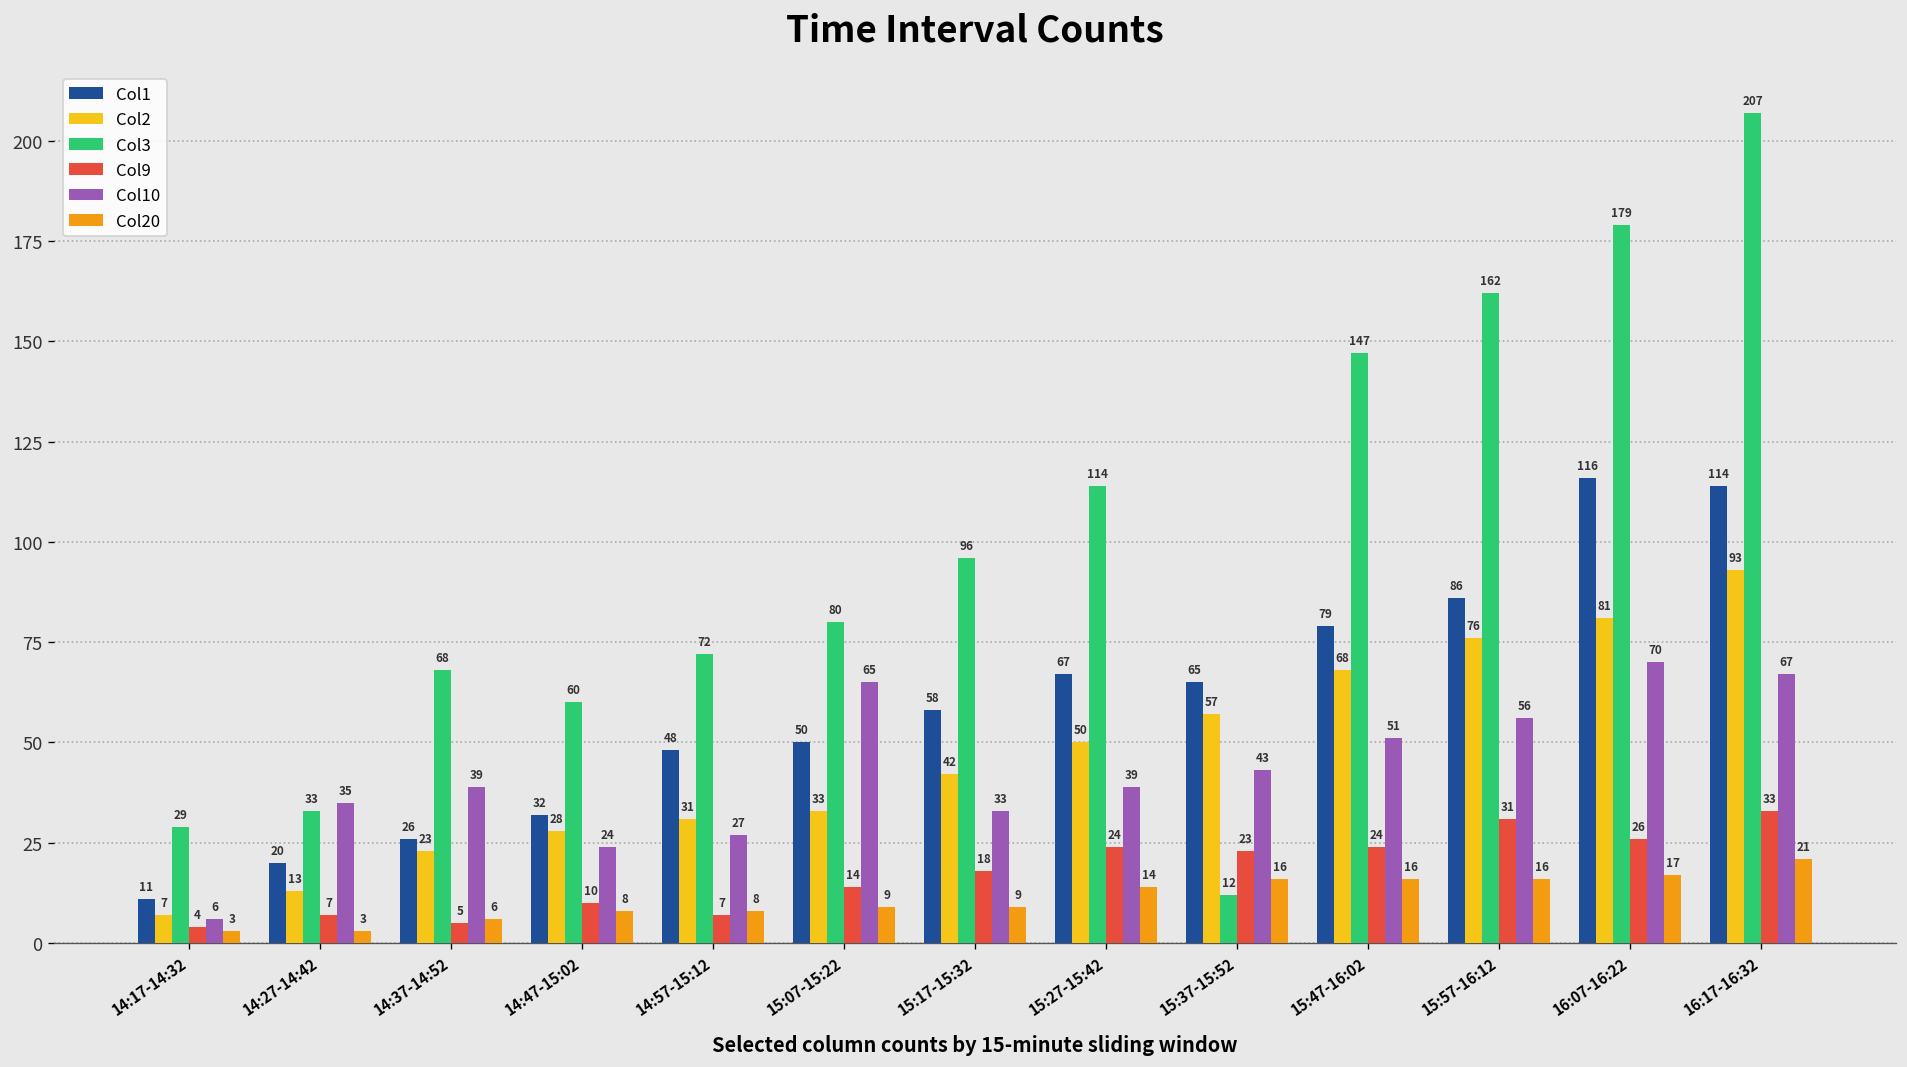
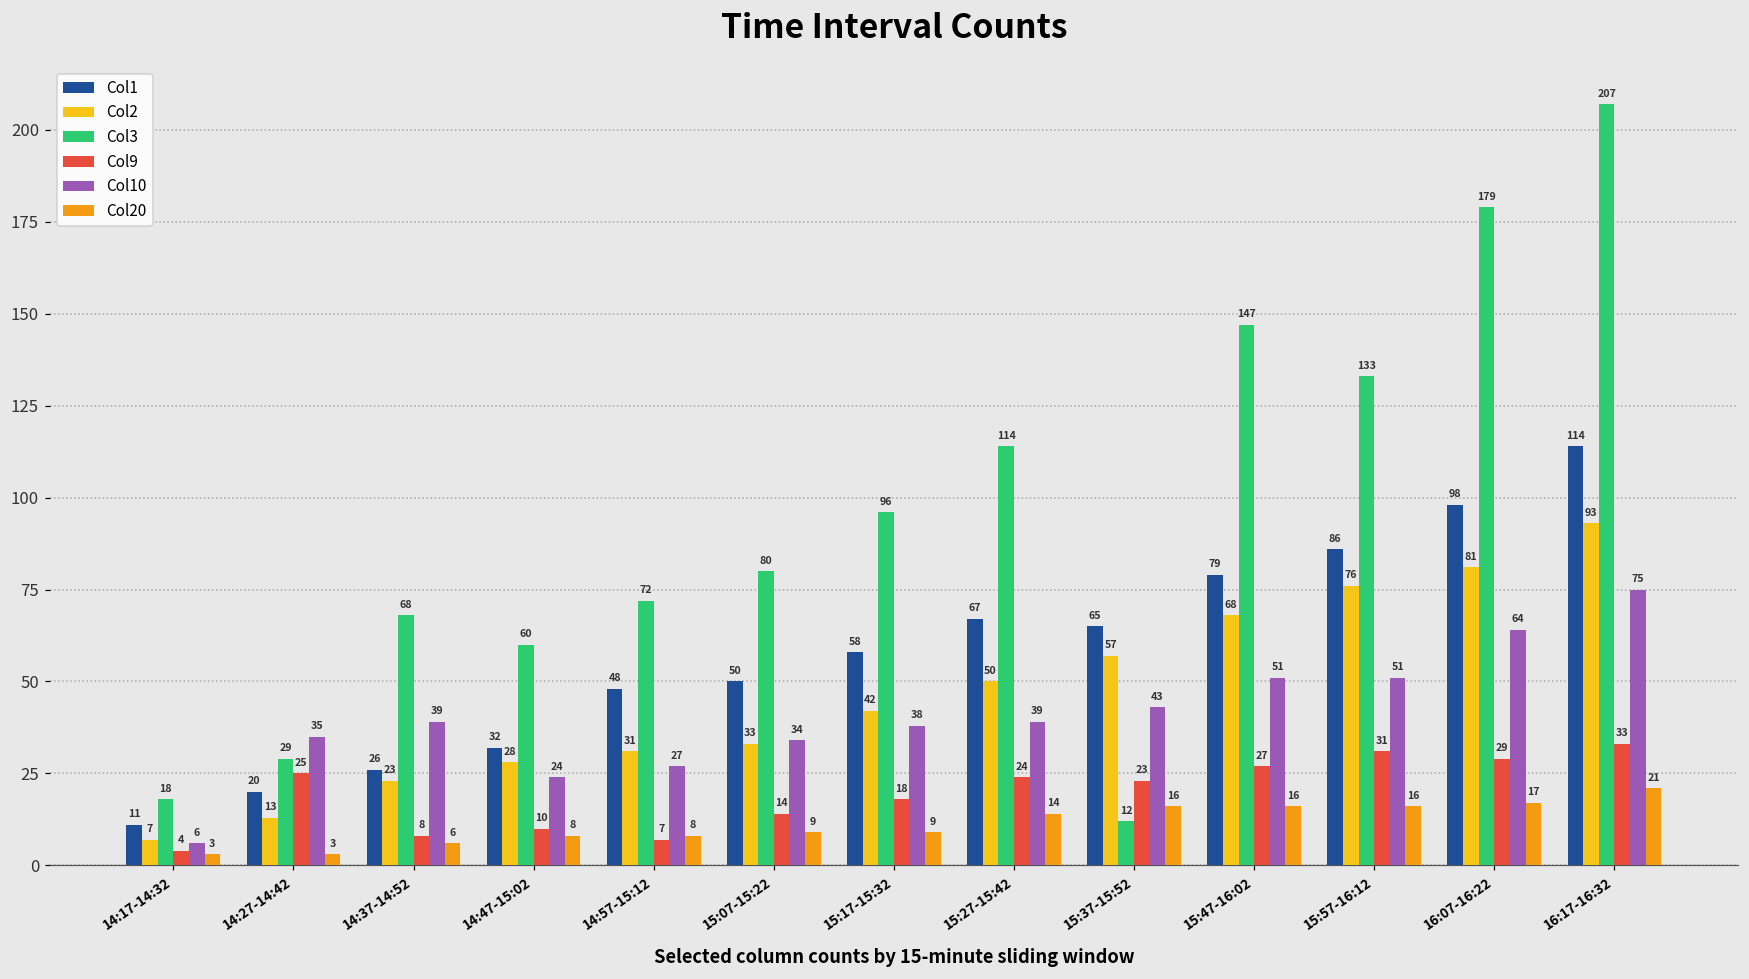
Col3, 14:17-14:32: 29 -> 18
Col3, 14:27-14:42: 33 -> 29
Col9, 14:27-14:42: 7 -> 25
Col9, 14:37-14:52: 5 -> 8
Col10, 15:07-15:22: 65 -> 34
Col10, 15:17-15:32: 33 -> 38
Col9, 15:47-16:02: 24 -> 27
Col3, 15:57-16:12: 162 -> 133
Col10, 15:57-16:12: 56 -> 51
Col1, 16:07-16:22: 116 -> 98
Col9, 16:07-16:22: 26 -> 29
Col10, 16:07-16:22: 70 -> 64
Col10, 16:17-16:32: 67 -> 75
